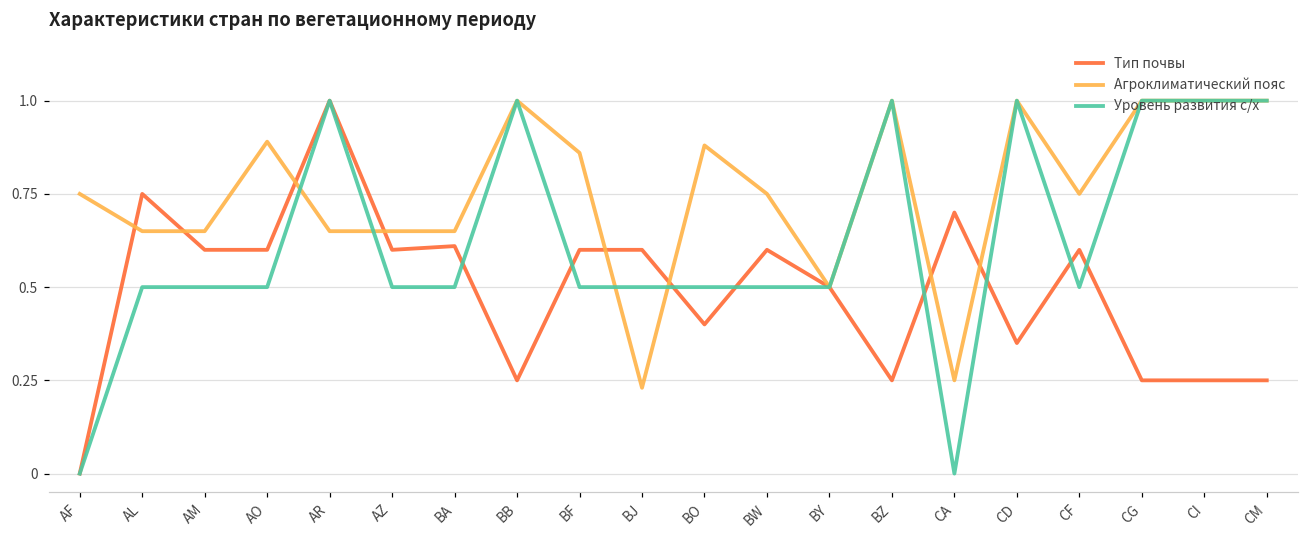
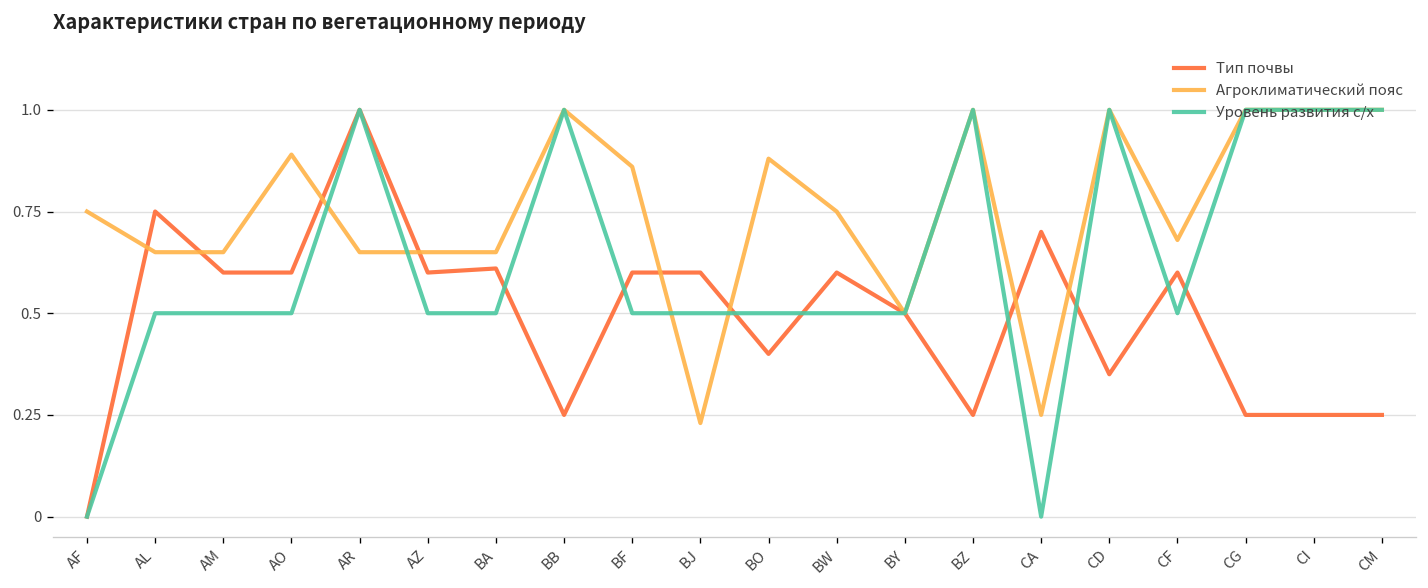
Агроклиматический пояс, CF: 0.75 -> 0.68
